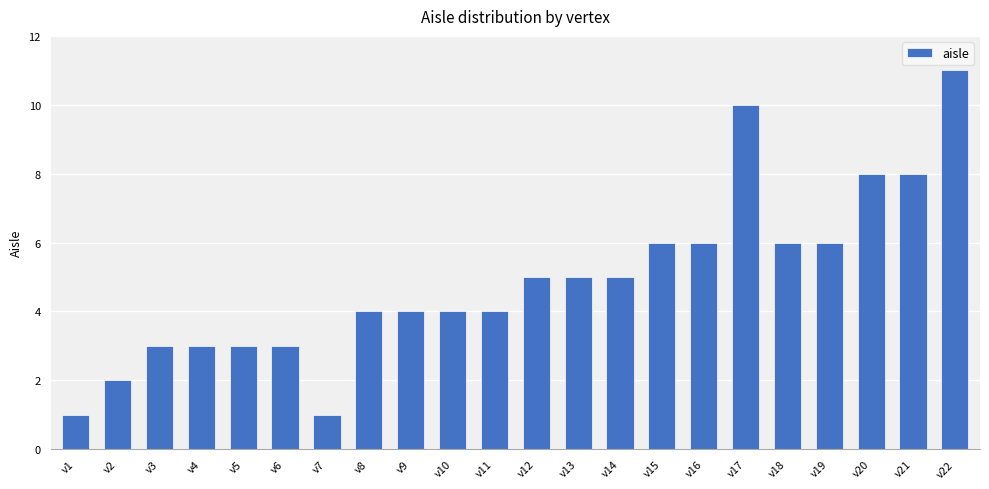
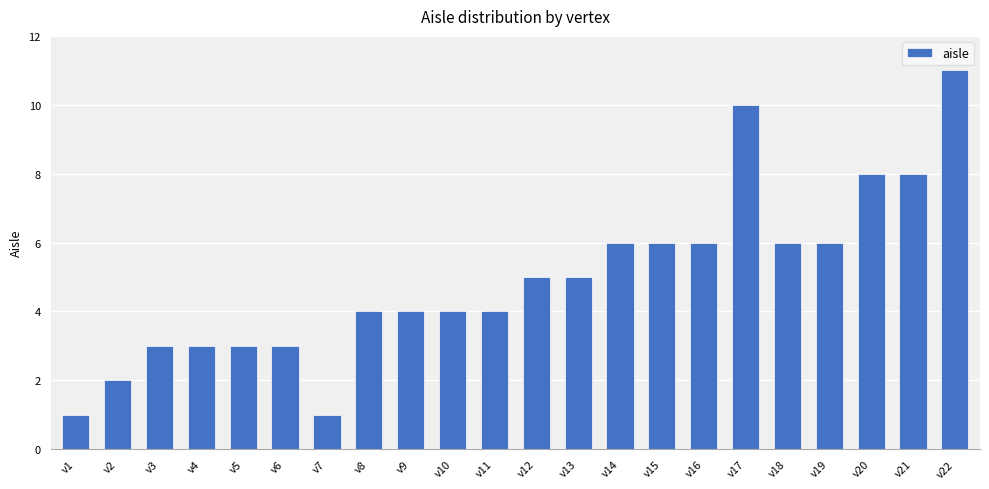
v14: 5 -> 6
